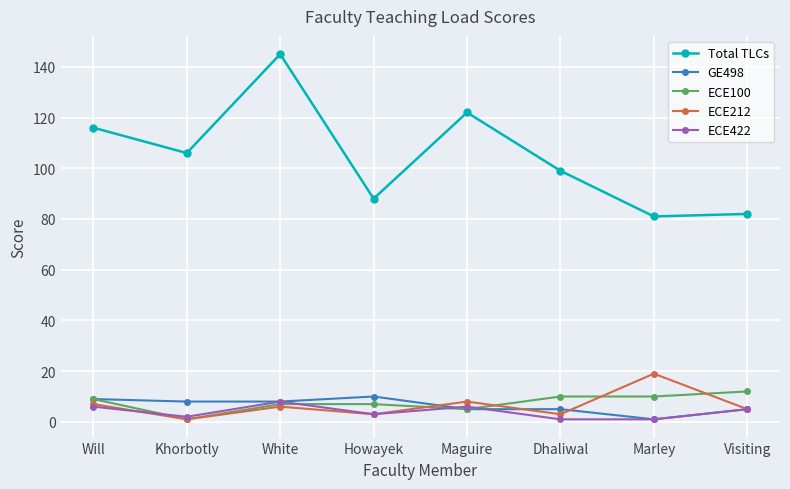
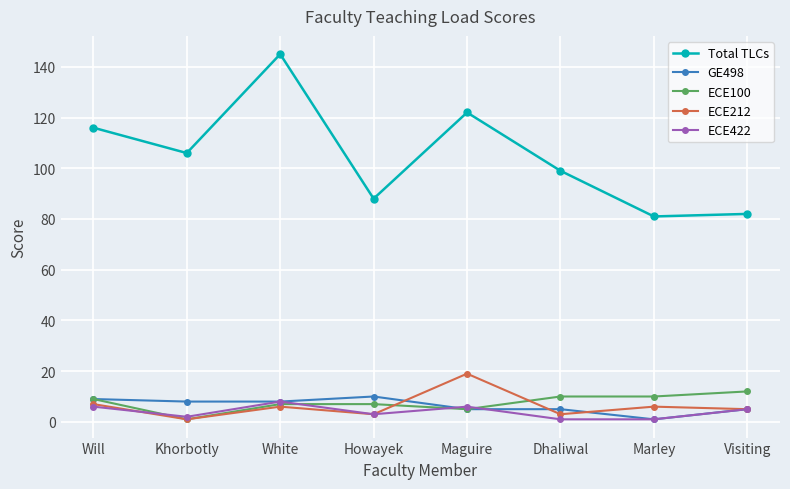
ECE212, Maguire: 8 -> 19
ECE212, Marley: 19 -> 6
